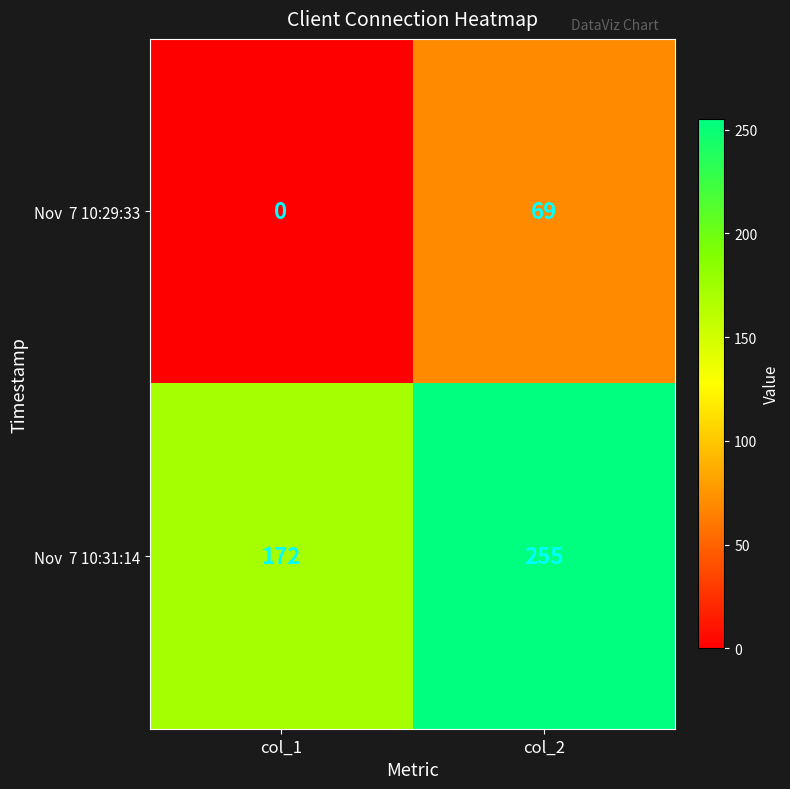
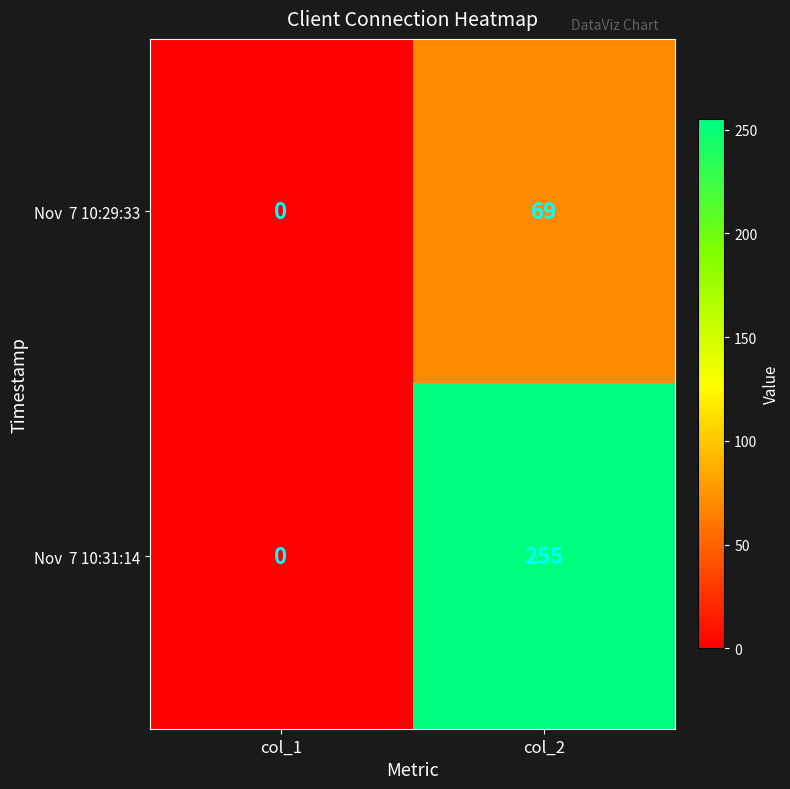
Nov 7 10:31:14, col_1: 172 -> 0
